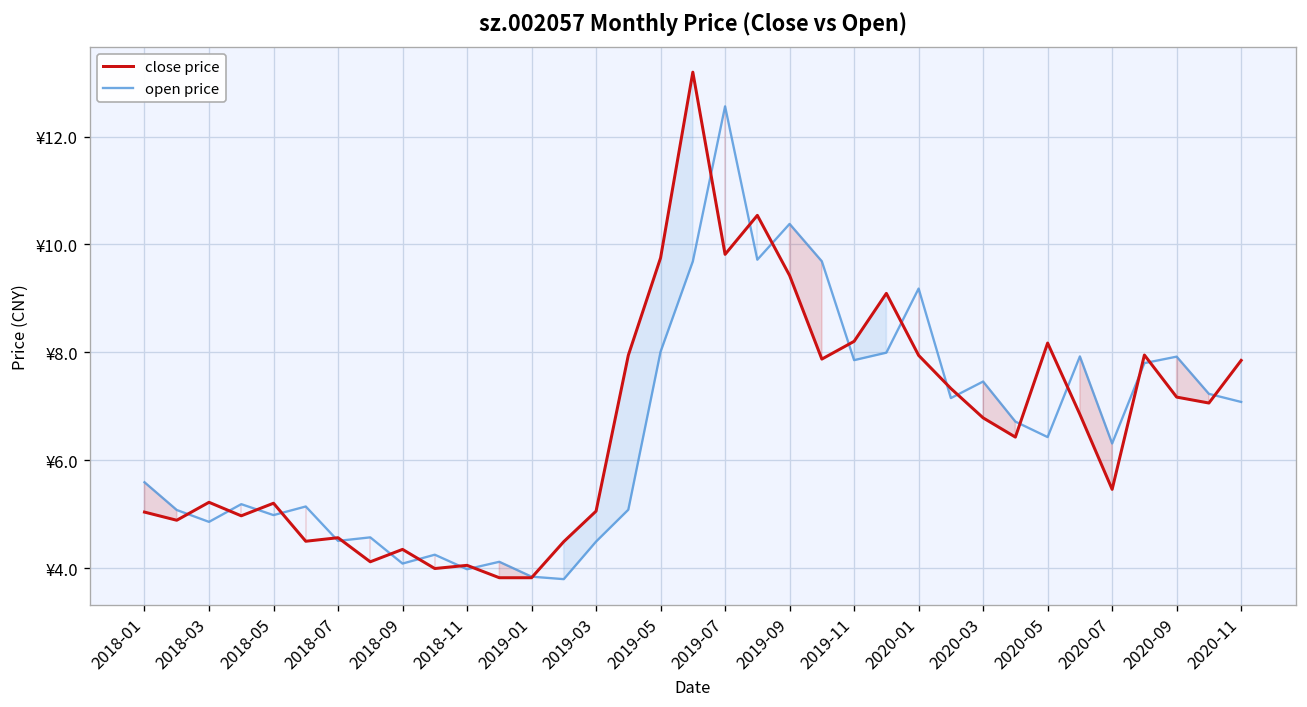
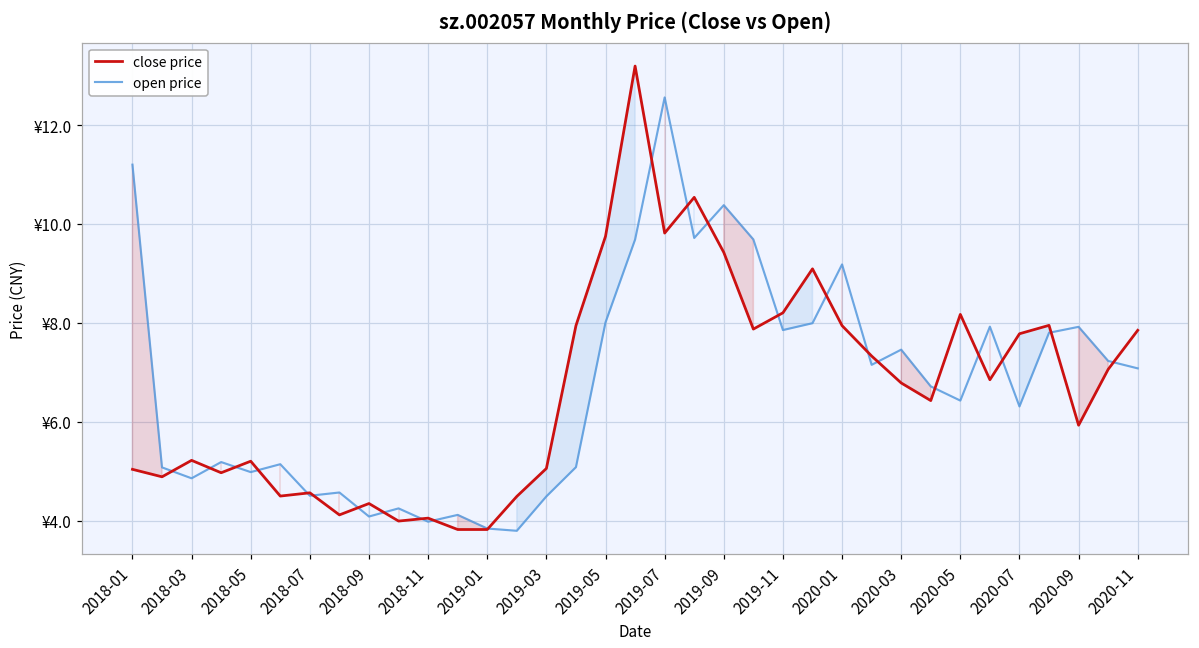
open price, 2018-01: ¥5.6 -> ¥11.2
close price, 2020-07: ¥5.5 -> ¥7.8
close price, 2020-09: ¥7.2 -> ¥5.9
